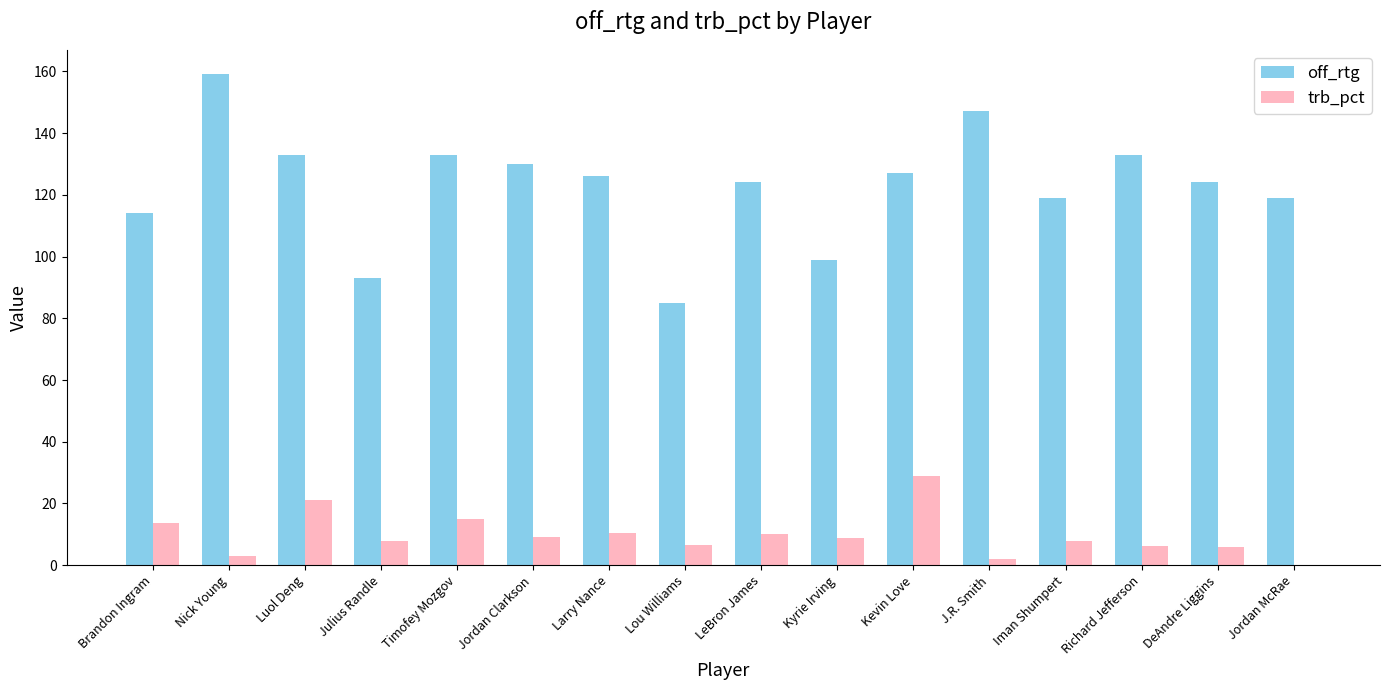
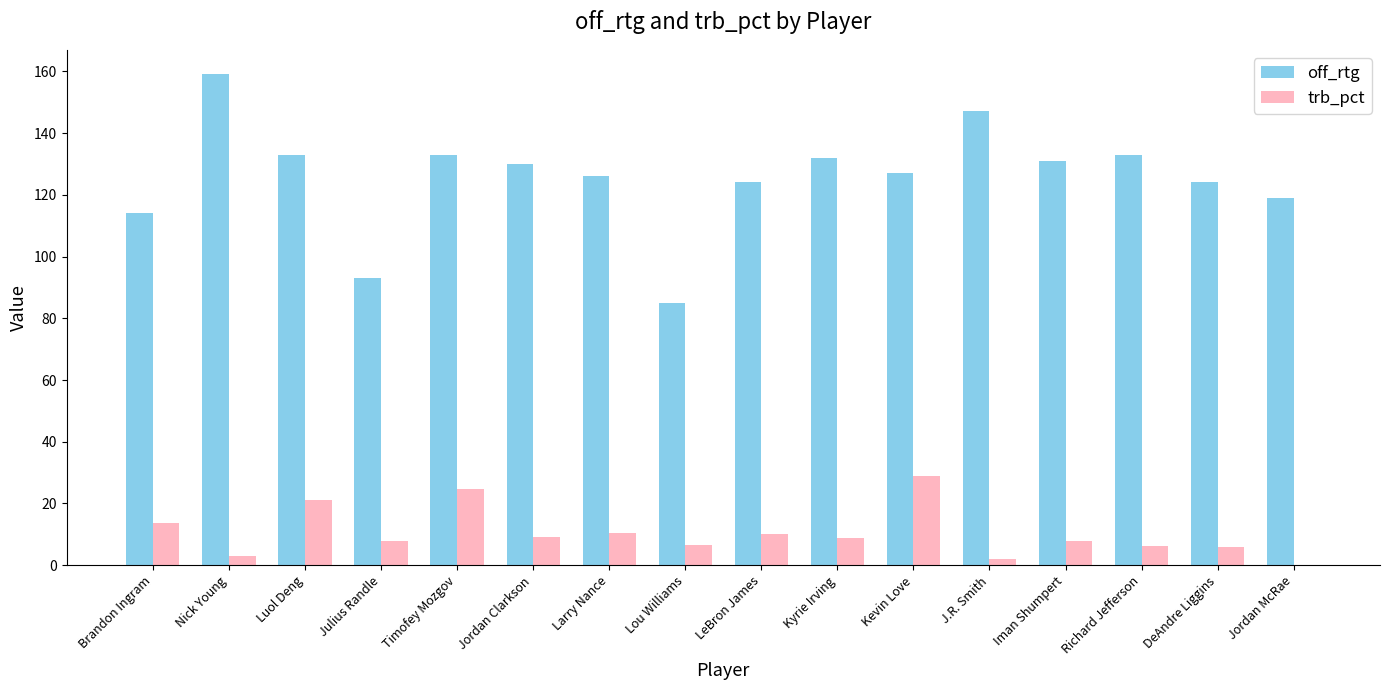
trb_pct, Timofey Mozgov: 15 -> 25
off_rtg, Kyrie Irving: 99 -> 132
off_rtg, Iman Shumpert: 119 -> 131
